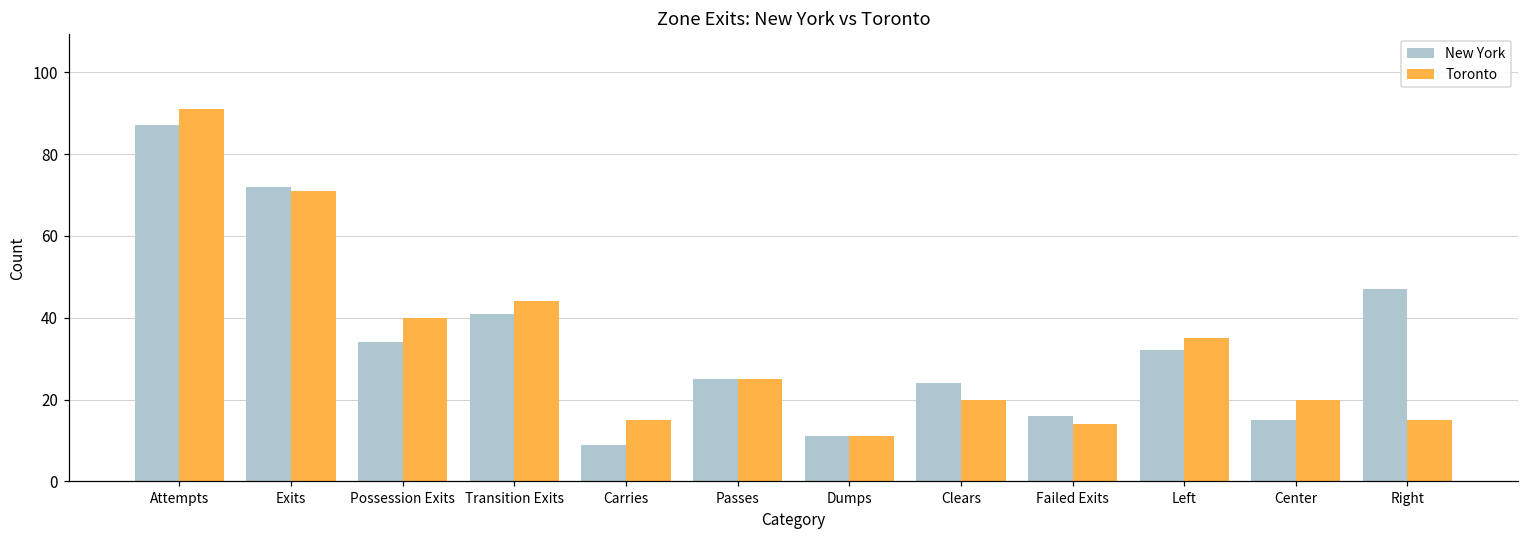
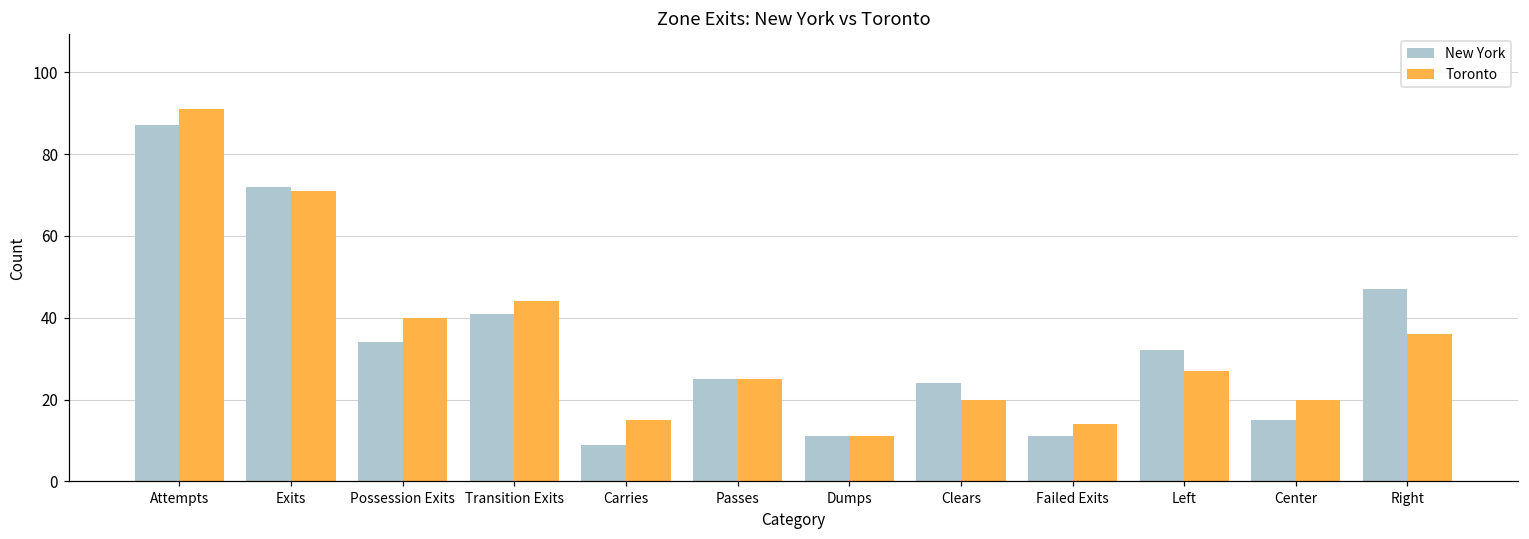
New York, Failed Exits: 16 -> 11
Toronto, Left: 35 -> 27
Toronto, Right: 15 -> 36
